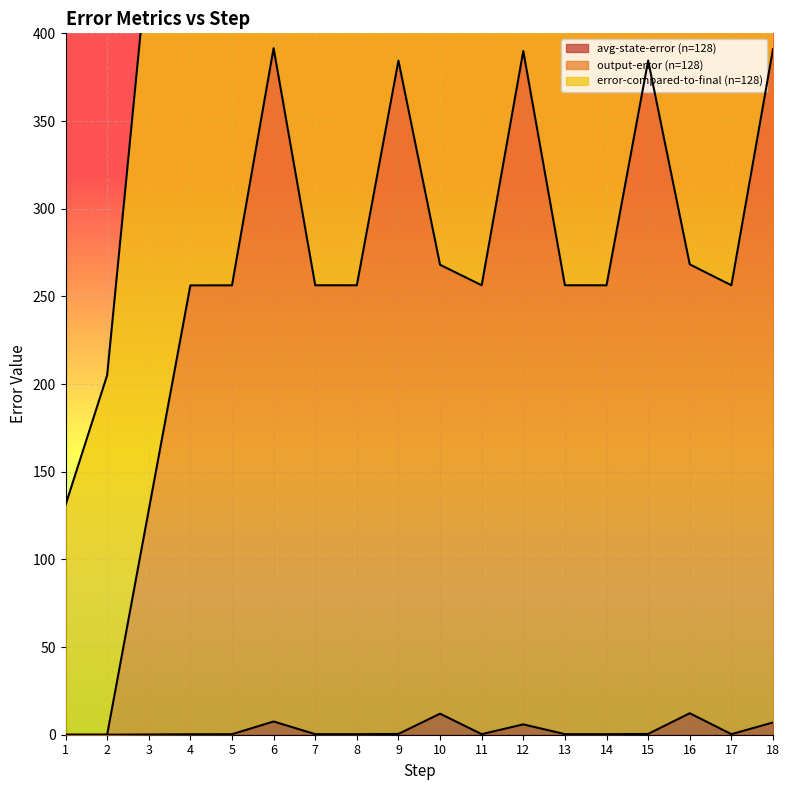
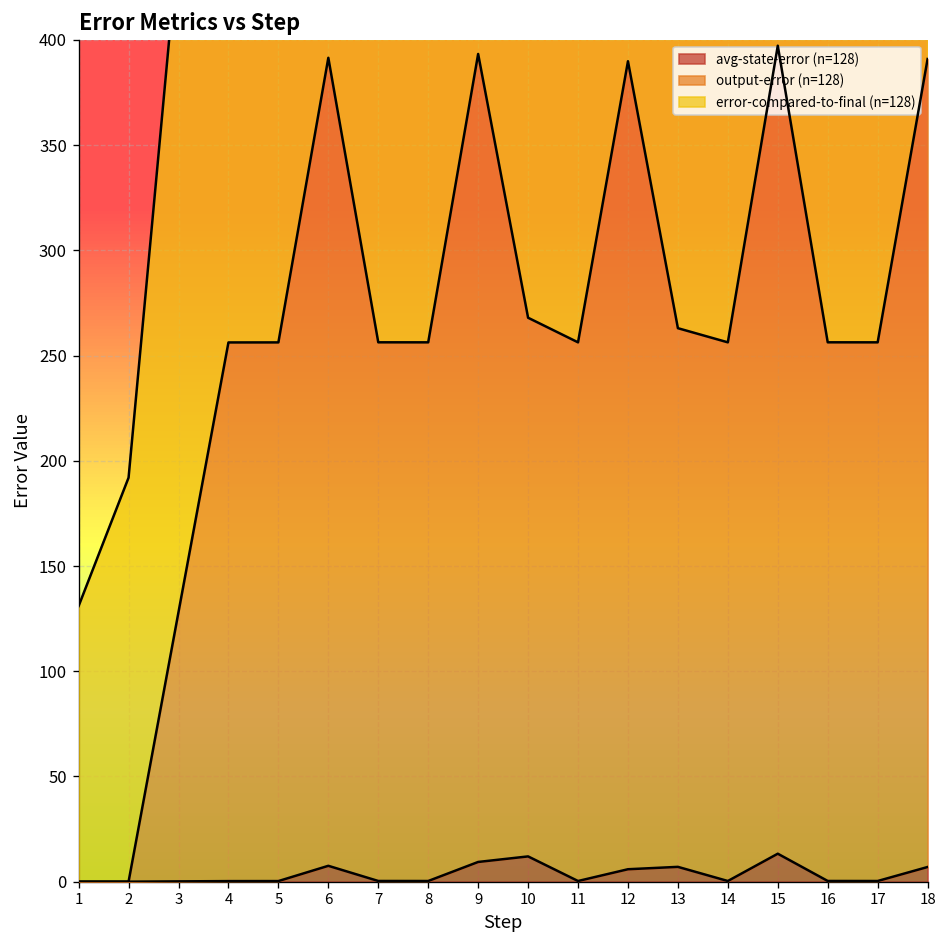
error-compared-to-final (n=128), 2: 205 -> 192
avg-state-error (n=128), 9: 0 -> 9
avg-state-error (n=128), 13: 0 -> 7
avg-state-error (n=128), 15: 0 -> 13
avg-state-error (n=128), 16: 12 -> 0
